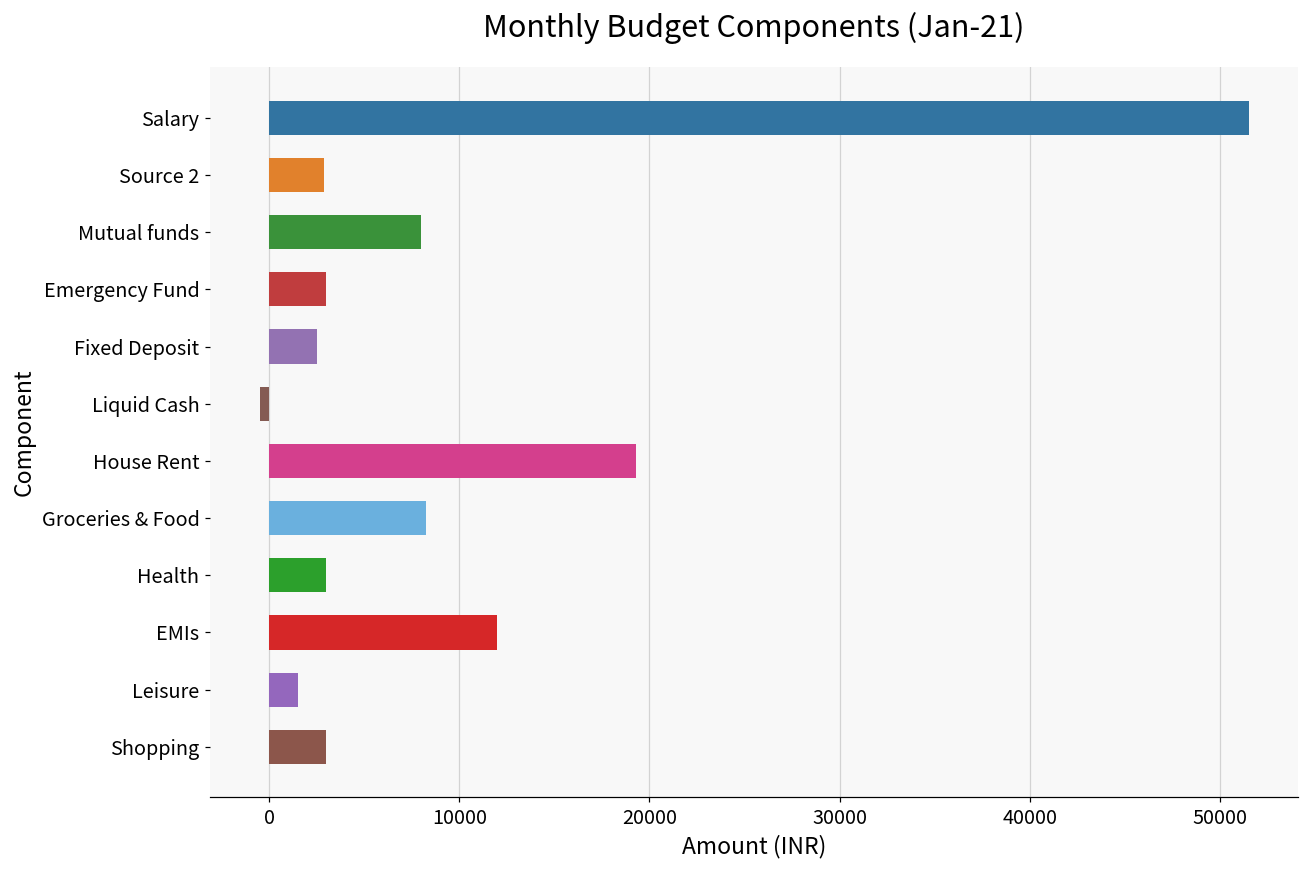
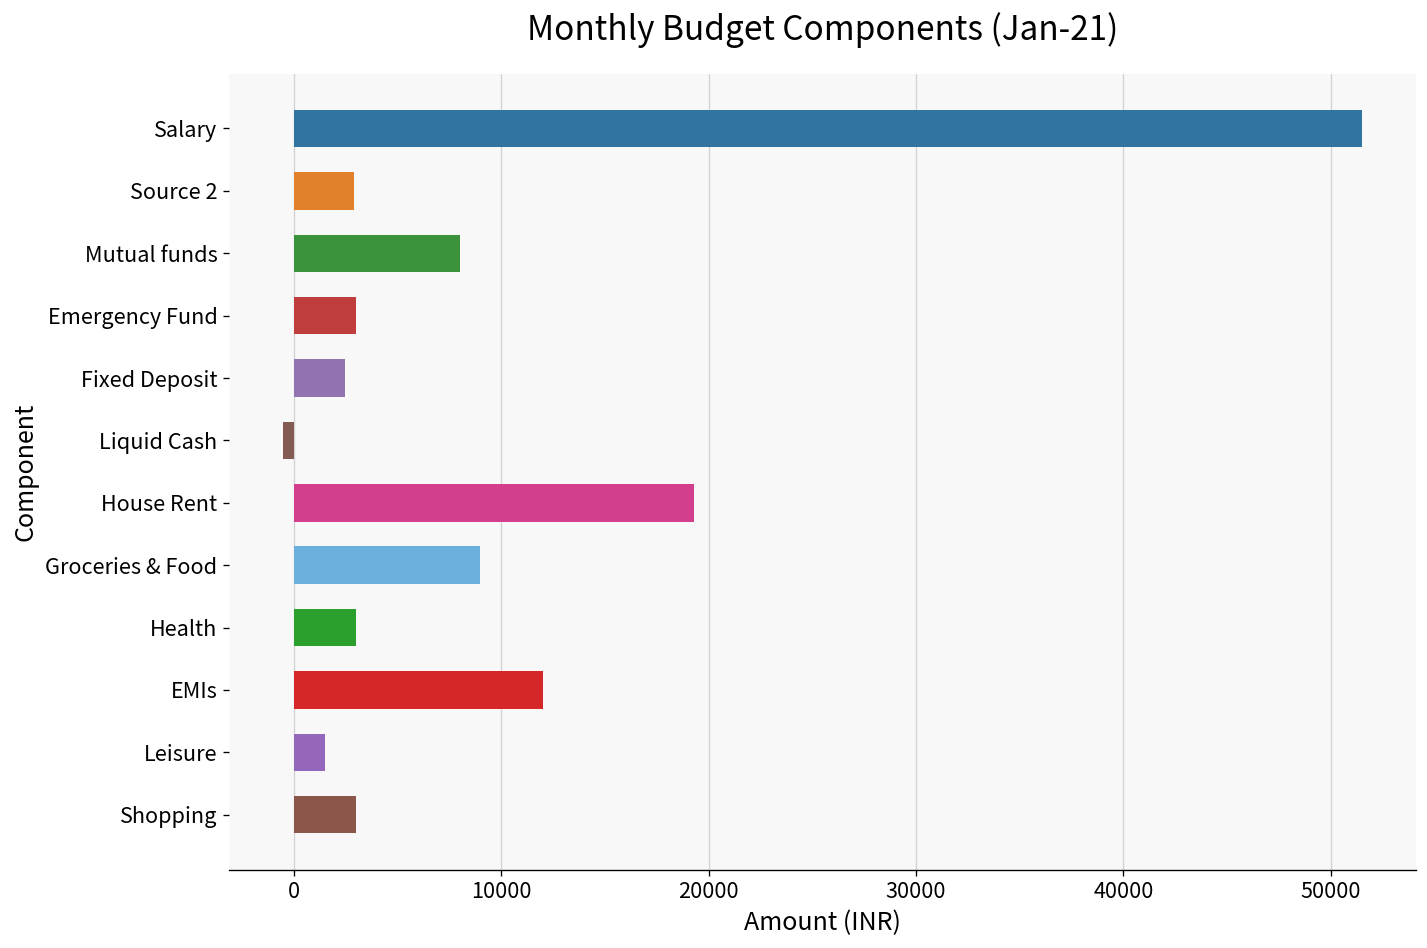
Groceries & Food: 8300 -> 9000
